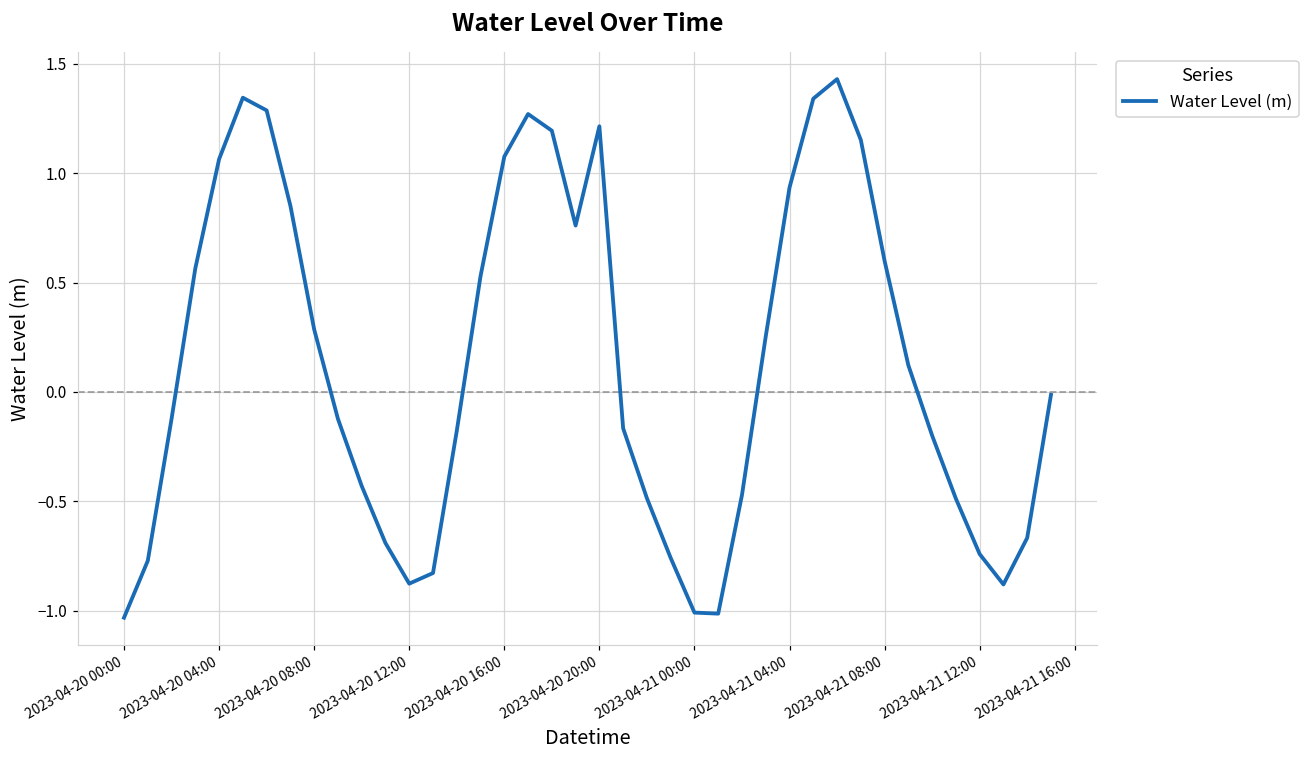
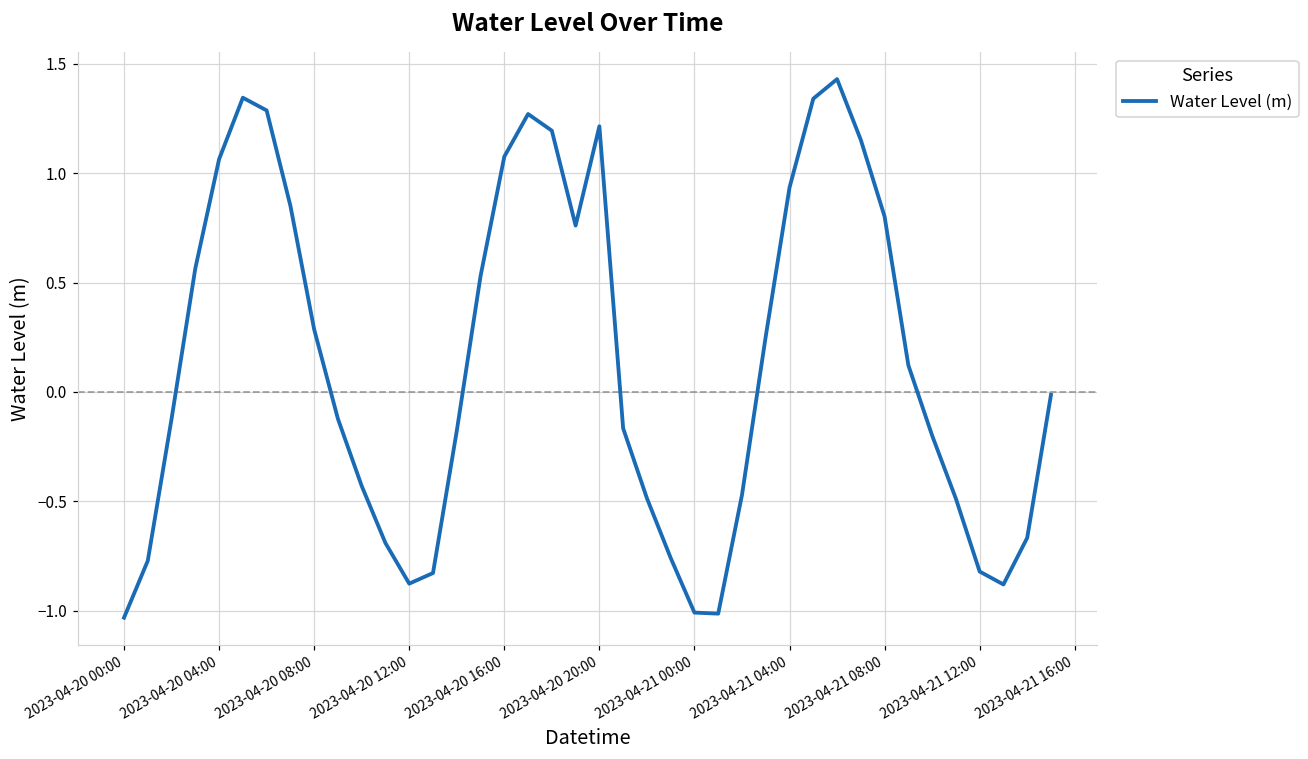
2023-04-21 08:00: 0.60 -> 0.80
2023-04-21 12:00: -0.74 -> -0.82
